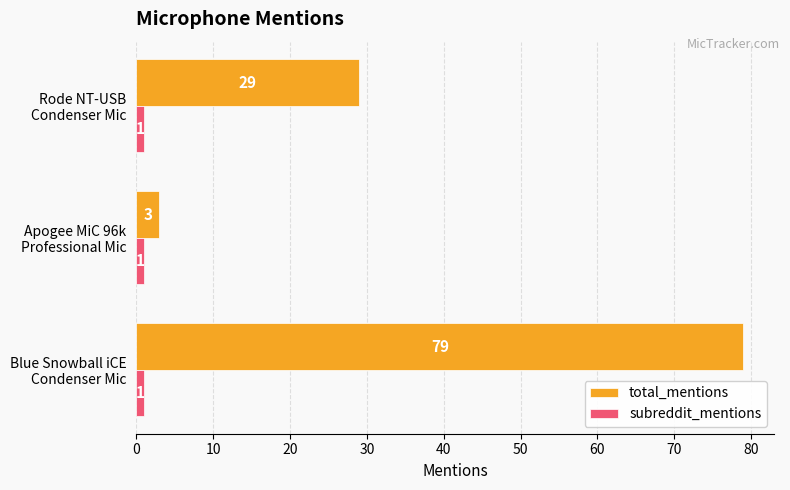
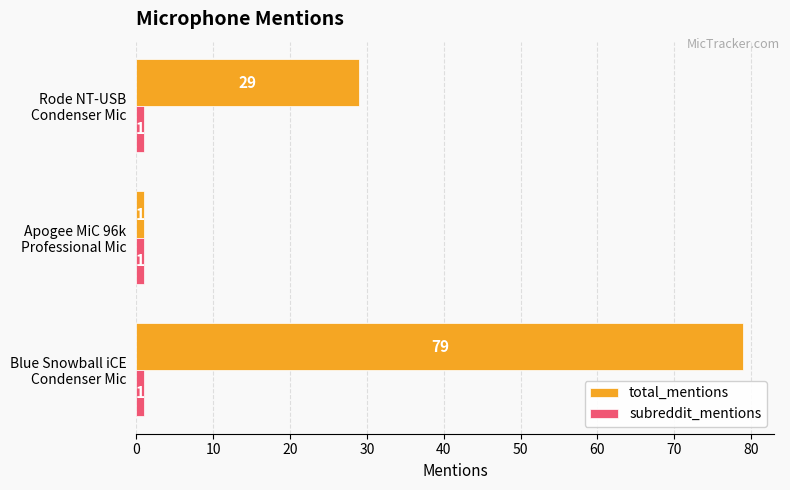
total_mentions, Apogee MiC 96k Professional Mic: 3 -> 1
